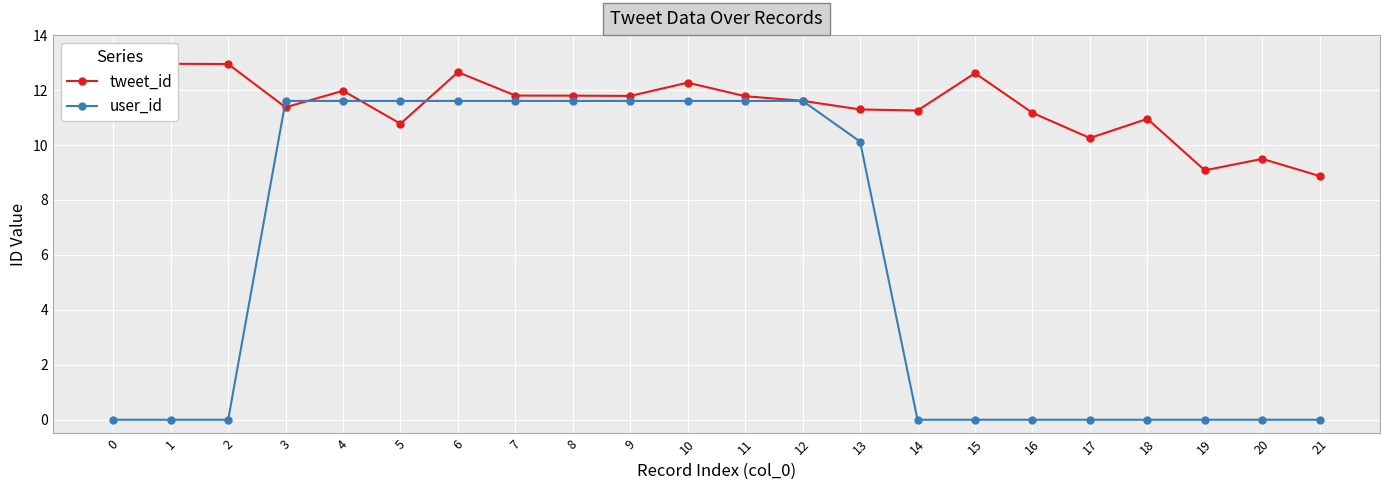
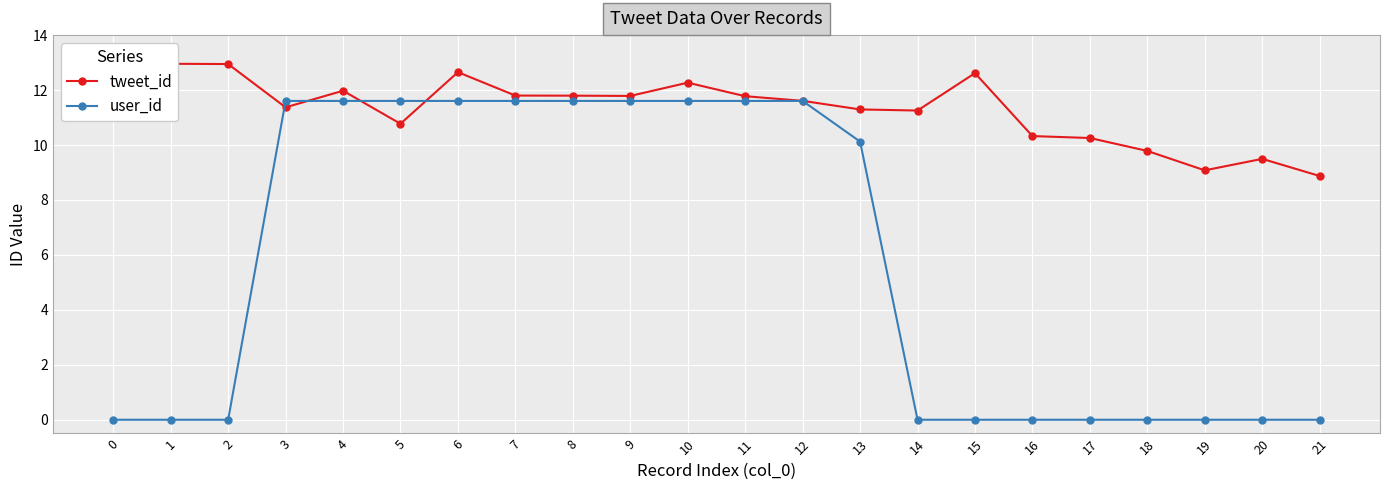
tweet_id, 16: 11.2 -> 10.3
tweet_id, 18: 11.0 -> 9.8
